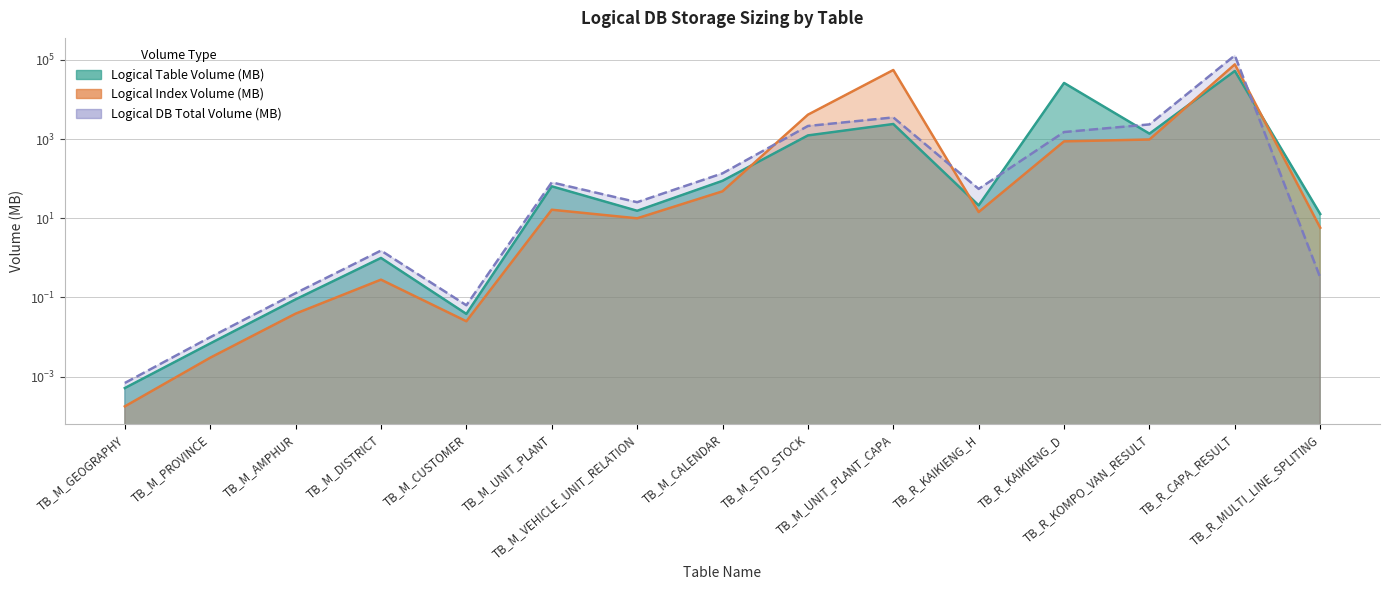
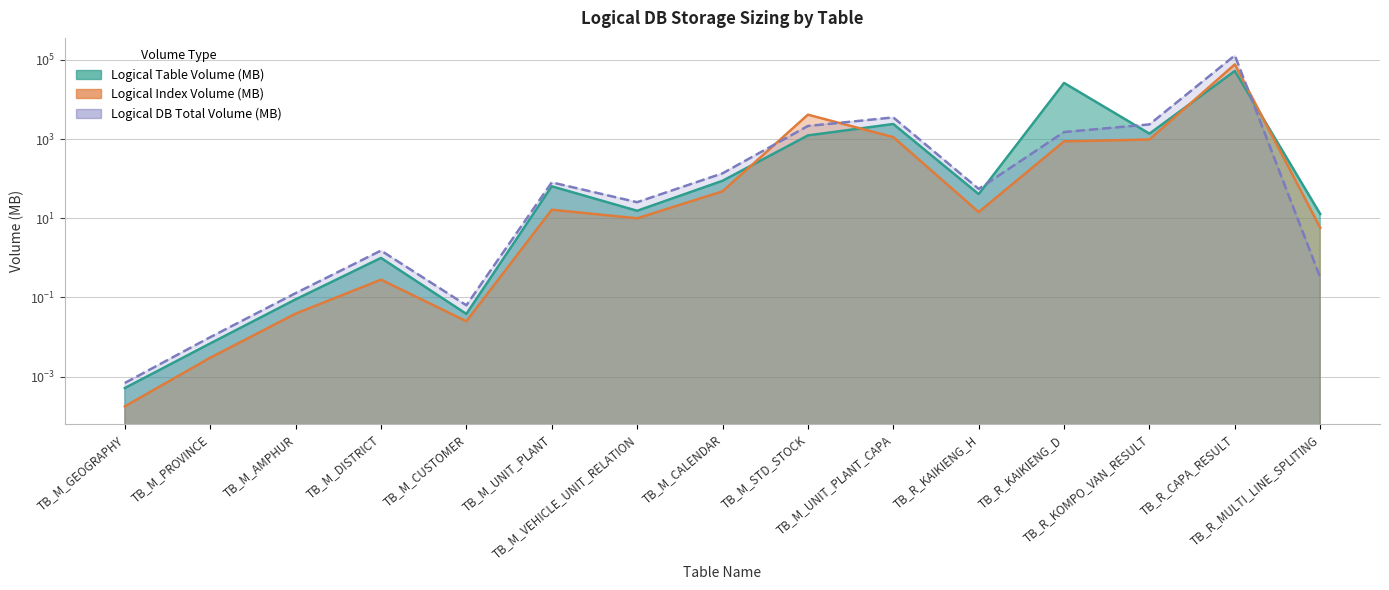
Logical Index Volume (MB), TB_M_UNIT_PLANT_CAPA: 60000 -> 1100
Logical Table Volume (MB), TB_R_KAIKIENG_H: 20 -> 40
